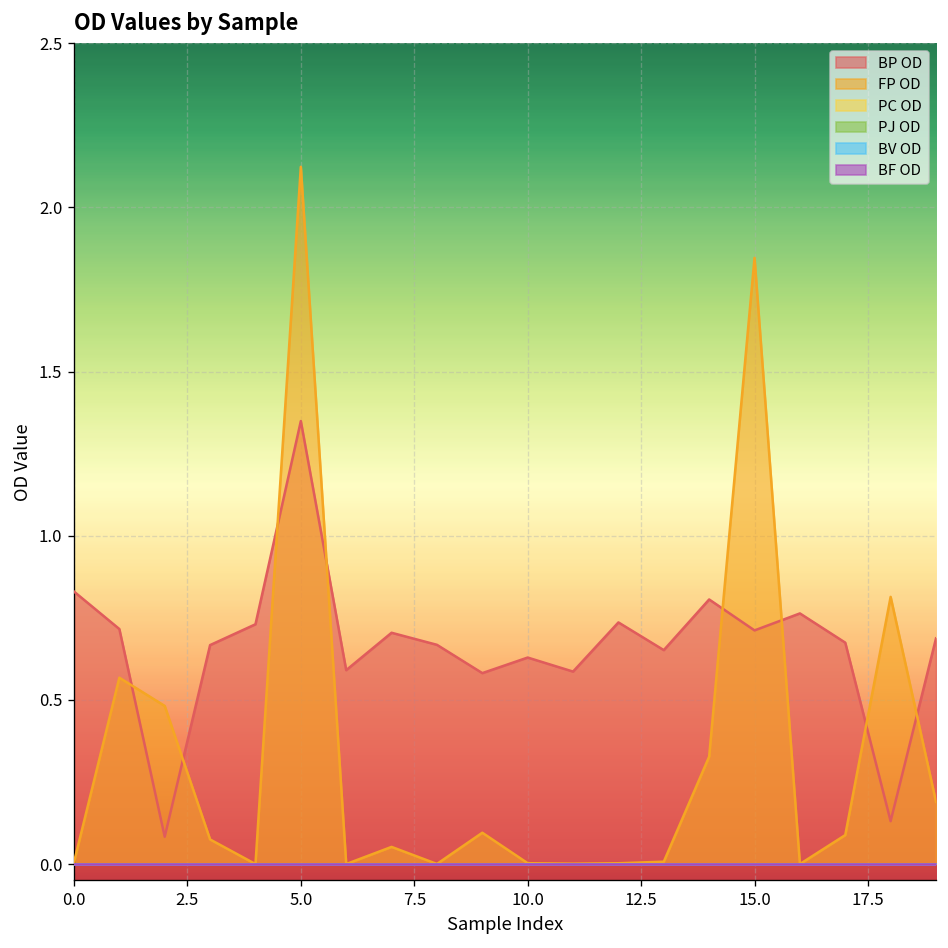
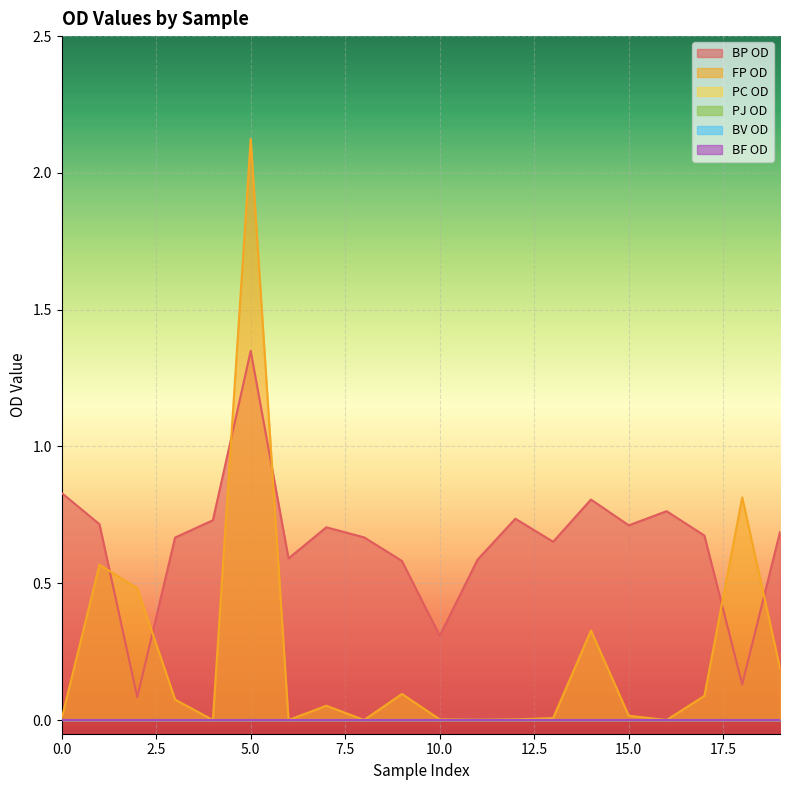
BP OD, 10.0: 0.63 -> 0.31
FP OD, 15.0: 1.85 -> 0.02
